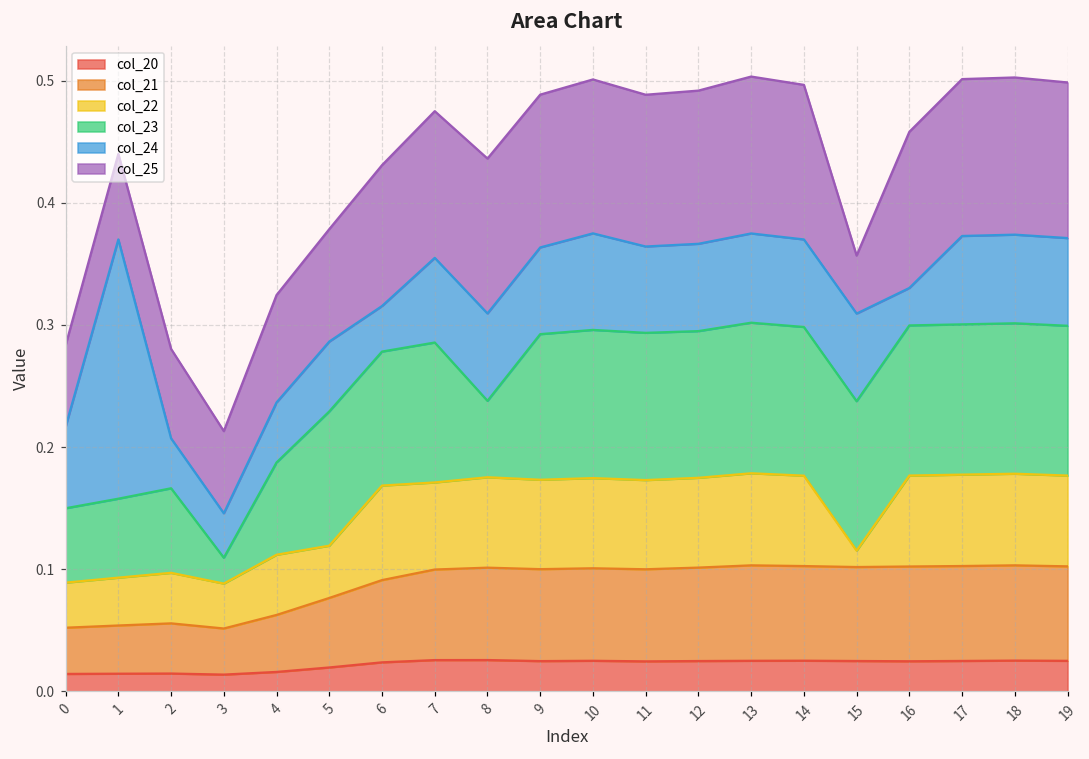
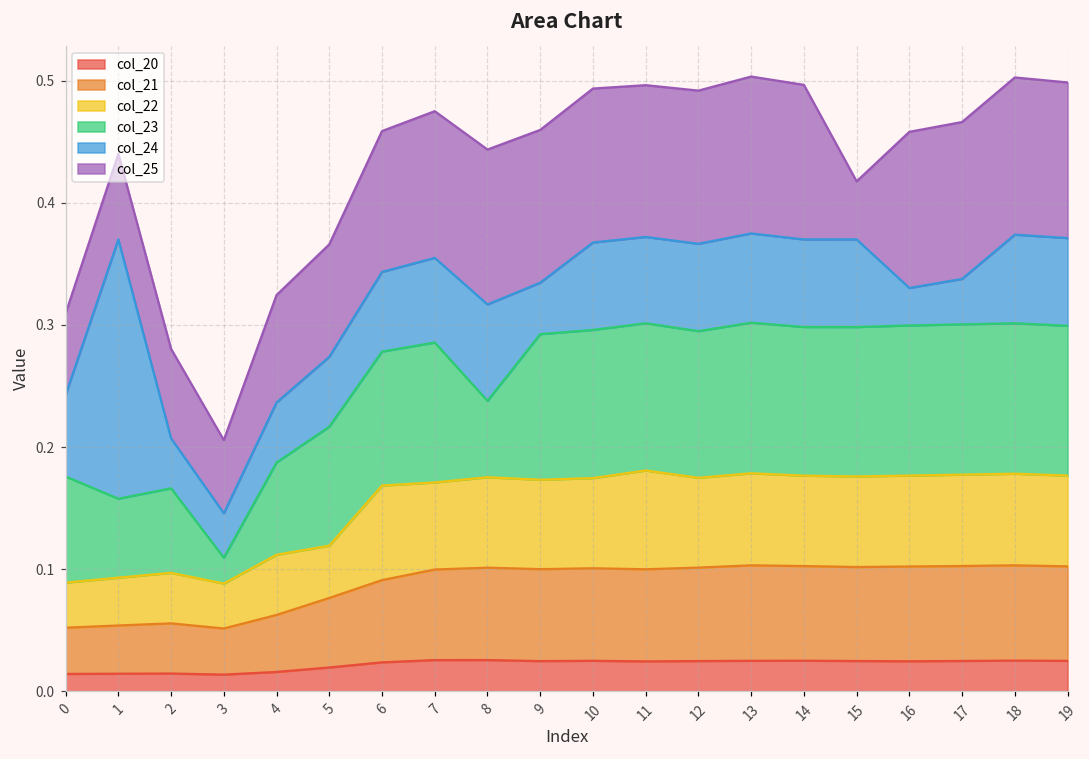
col_23, 0: 0.061 -> 0.087
col_25, 3: 0.067 -> 0.060
col_23, 5: 0.110 -> 0.097
col_24, 6: 0.037 -> 0.065
col_24, 8: 0.072 -> 0.079
col_24, 9: 0.071 -> 0.042
col_24, 10: 0.079 -> 0.072
col_22, 11: 0.073 -> 0.081
col_22, 15: 0.013 -> 0.074
col_24, 17: 0.072 -> 0.037
